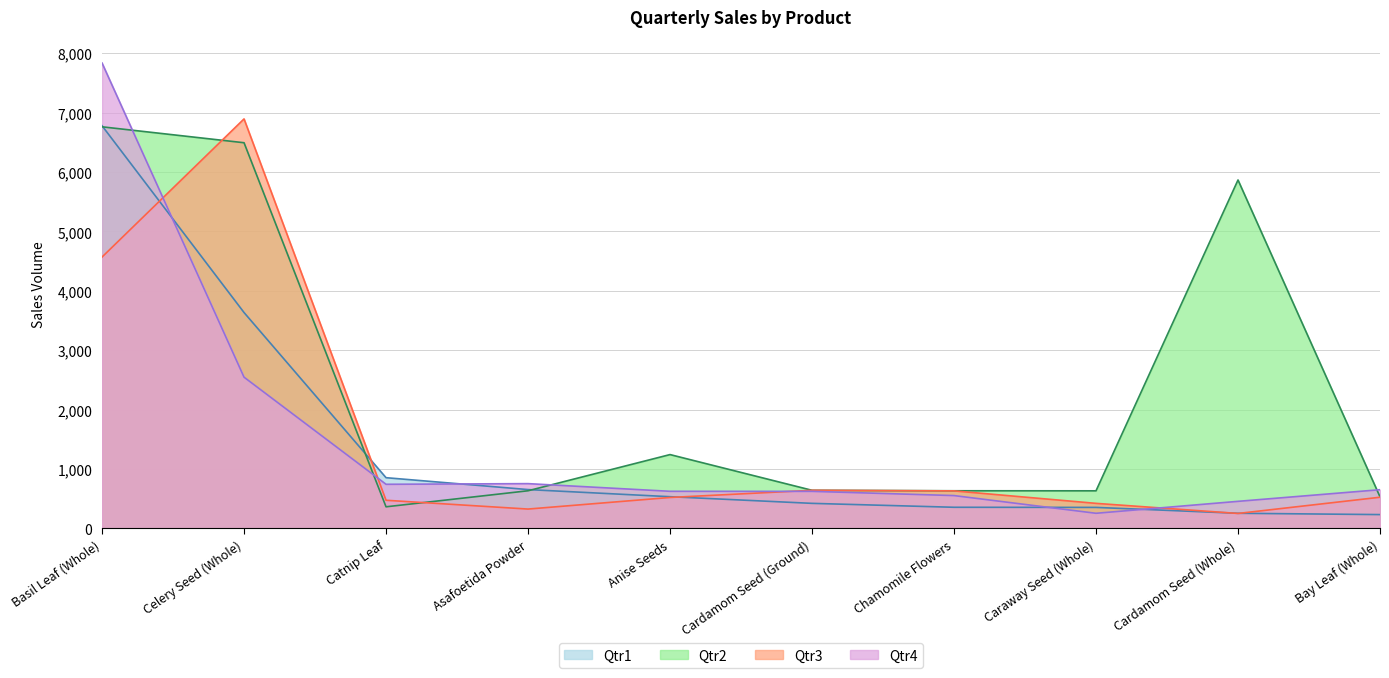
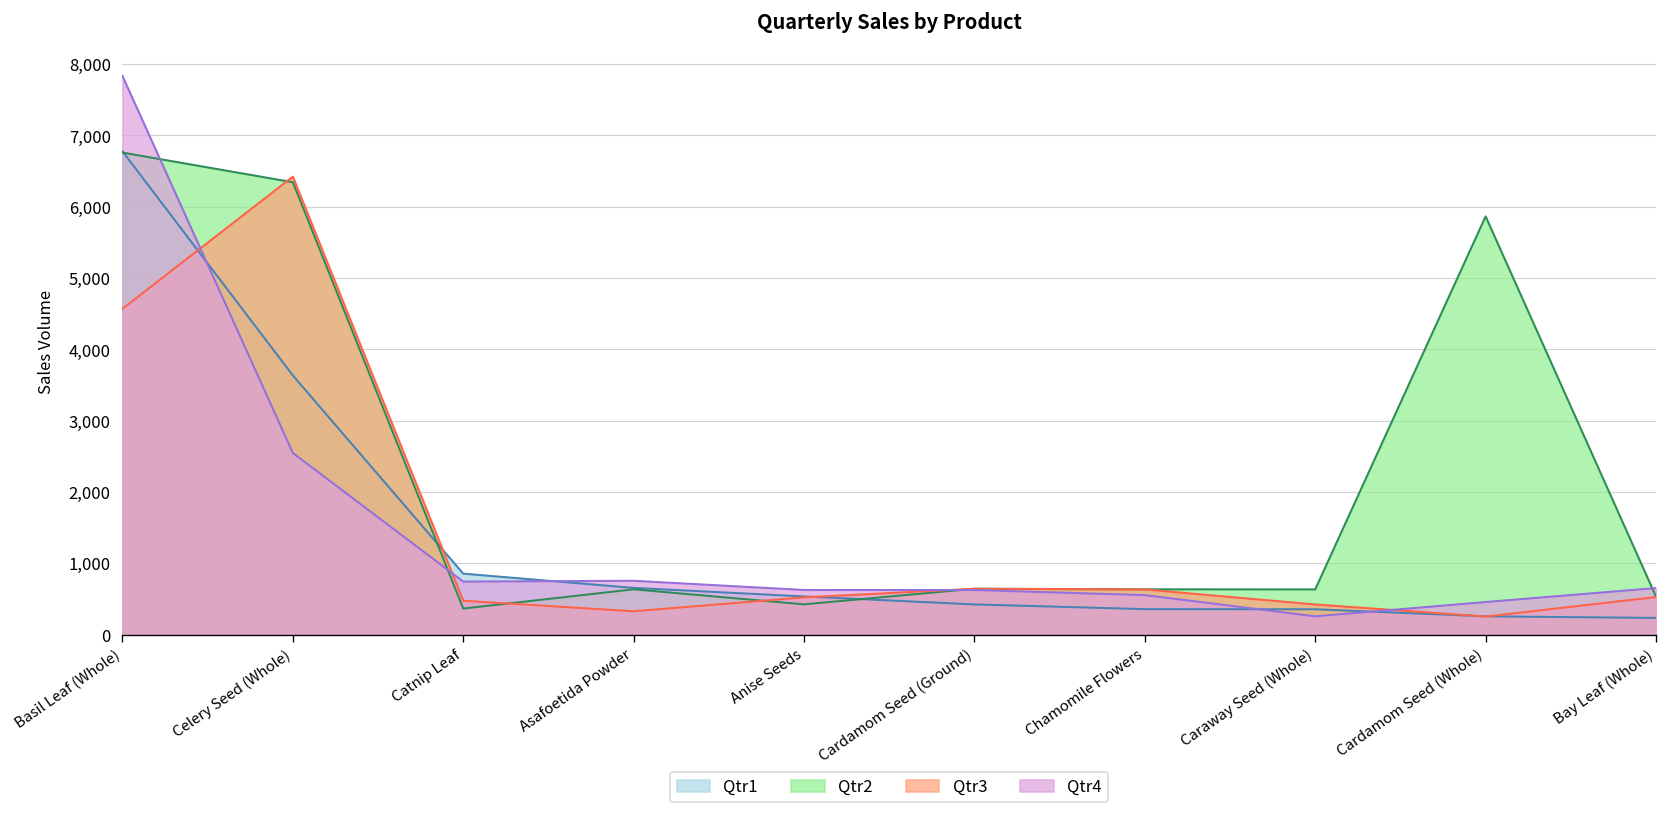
Qtr2, Celery Seed (Whole): 6,500 -> 6,300
Qtr3, Celery Seed (Whole): 6,900 -> 6,400
Qtr2, Anise Seeds: 1,200 -> 400
